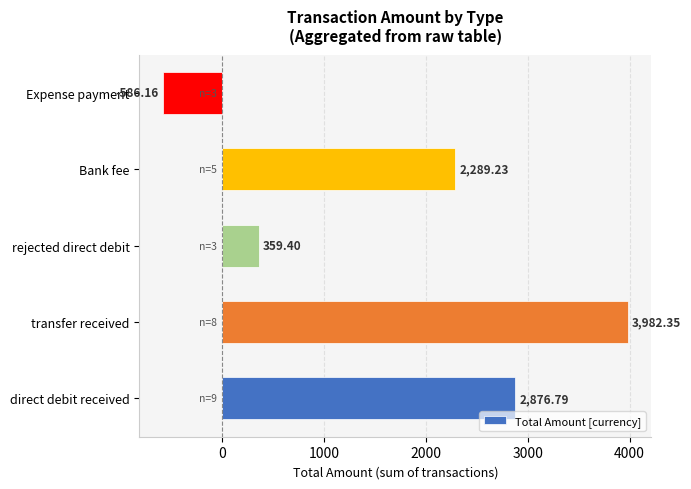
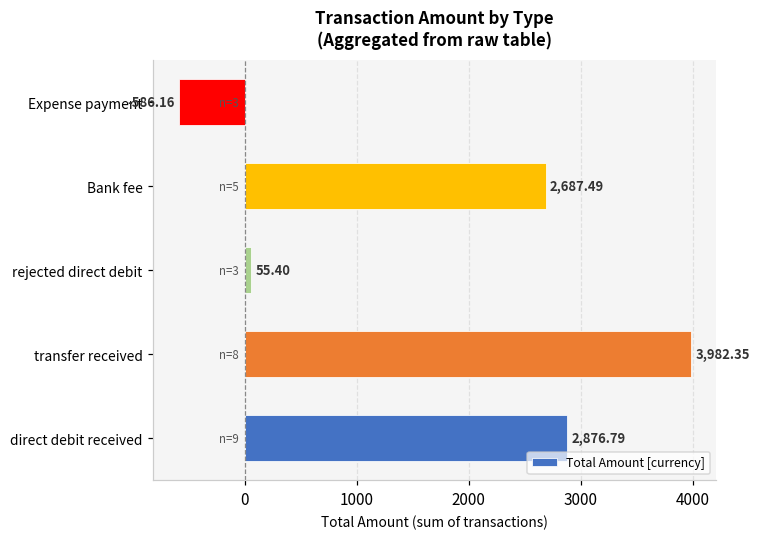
Bank fee: 2,289.23 -> 2,687.49
rejected direct debit: 359.40 -> 55.40
